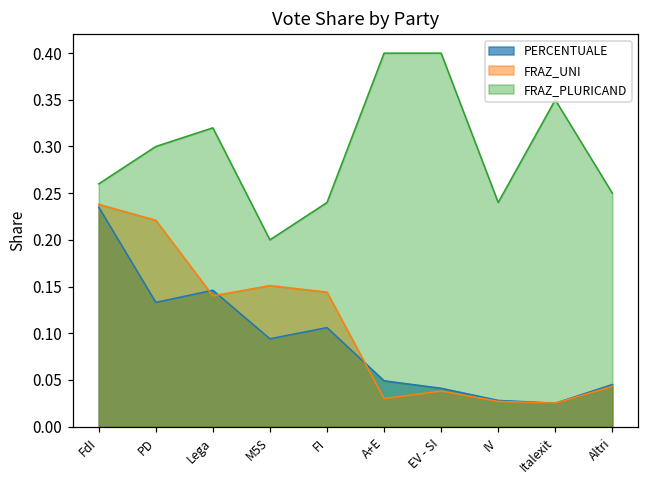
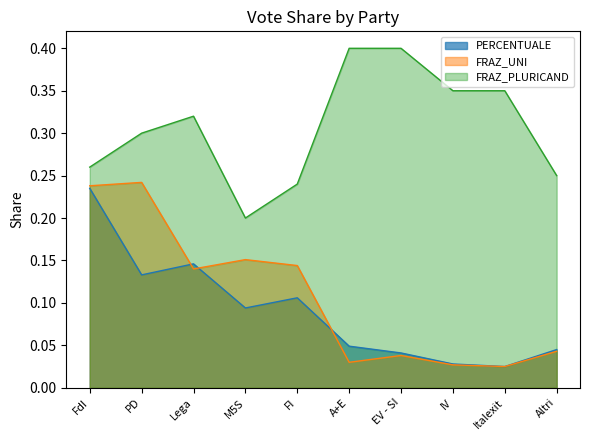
FRAZ_UNI, PD: 0.22 -> 0.24
FRAZ_PLURICAND, IV: 0.24 -> 0.35
